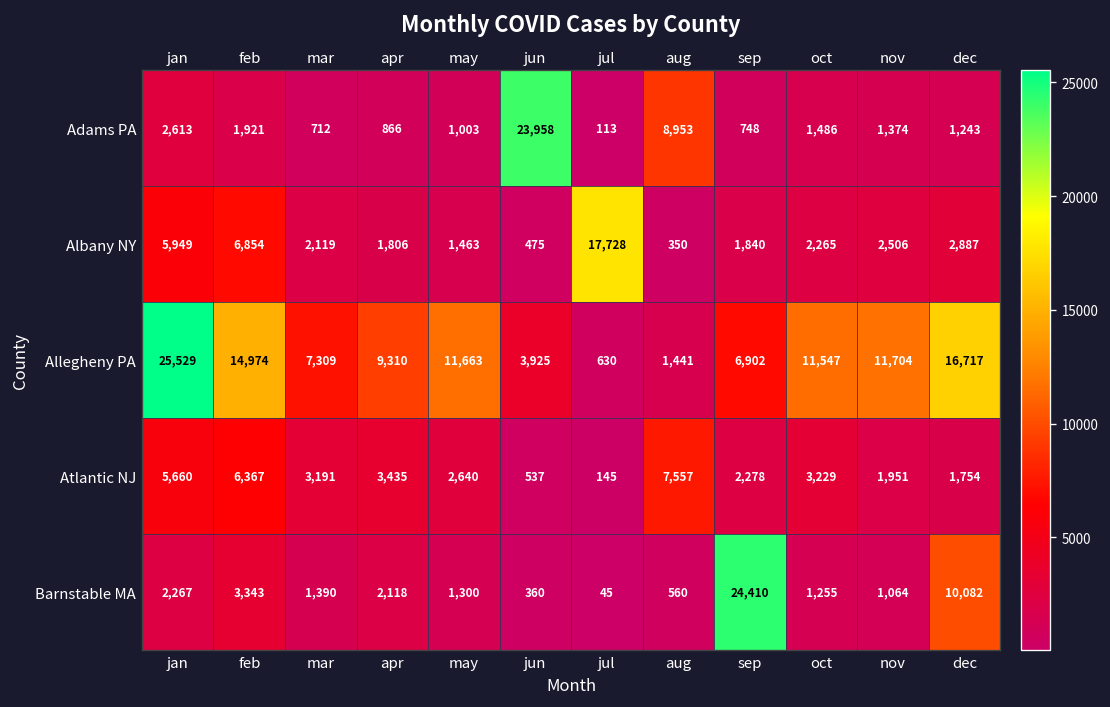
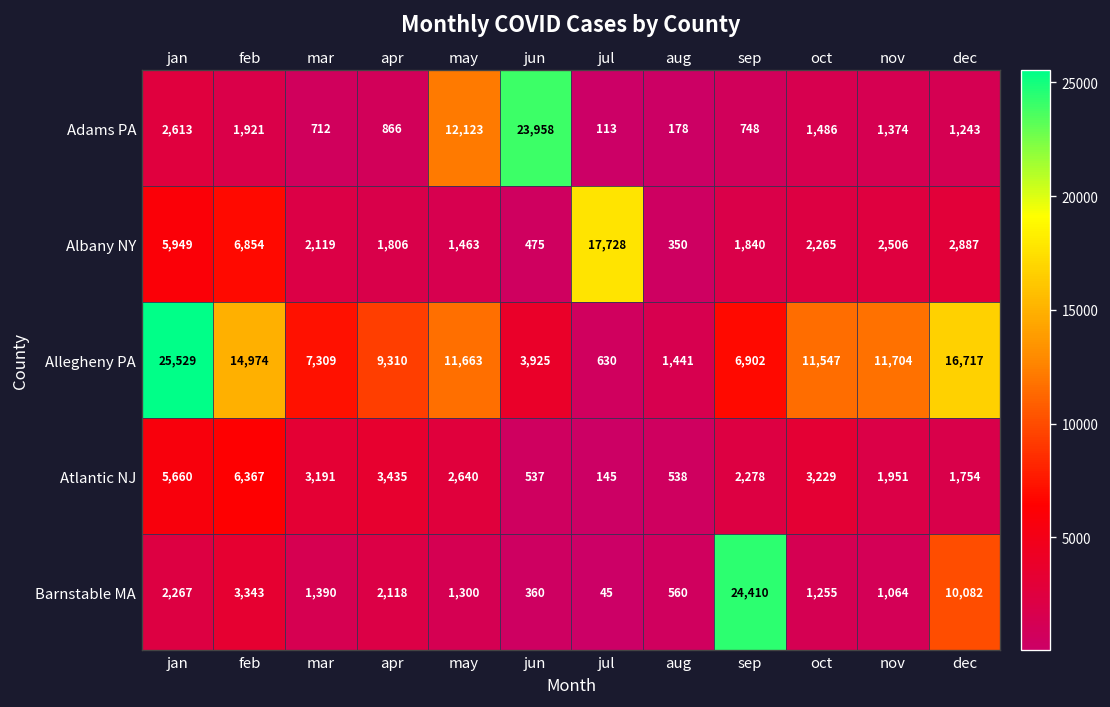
Adams PA, may: 1,003 -> 12,123
Adams PA, aug: 8,953 -> 178
Atlantic NJ, aug: 7,557 -> 538
